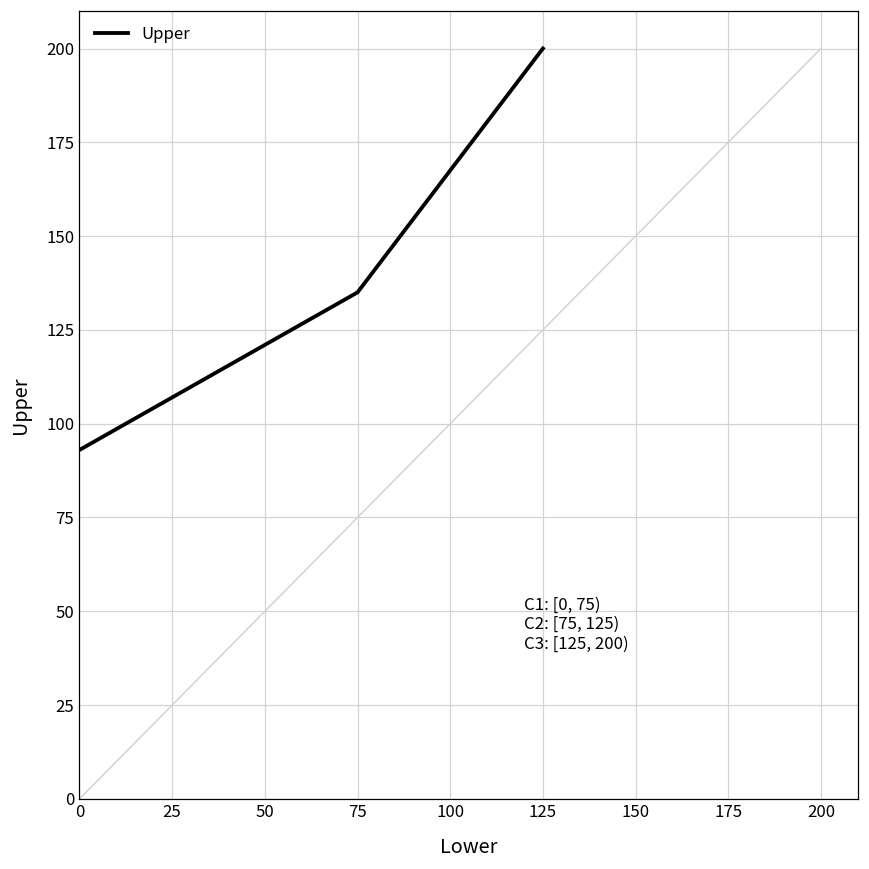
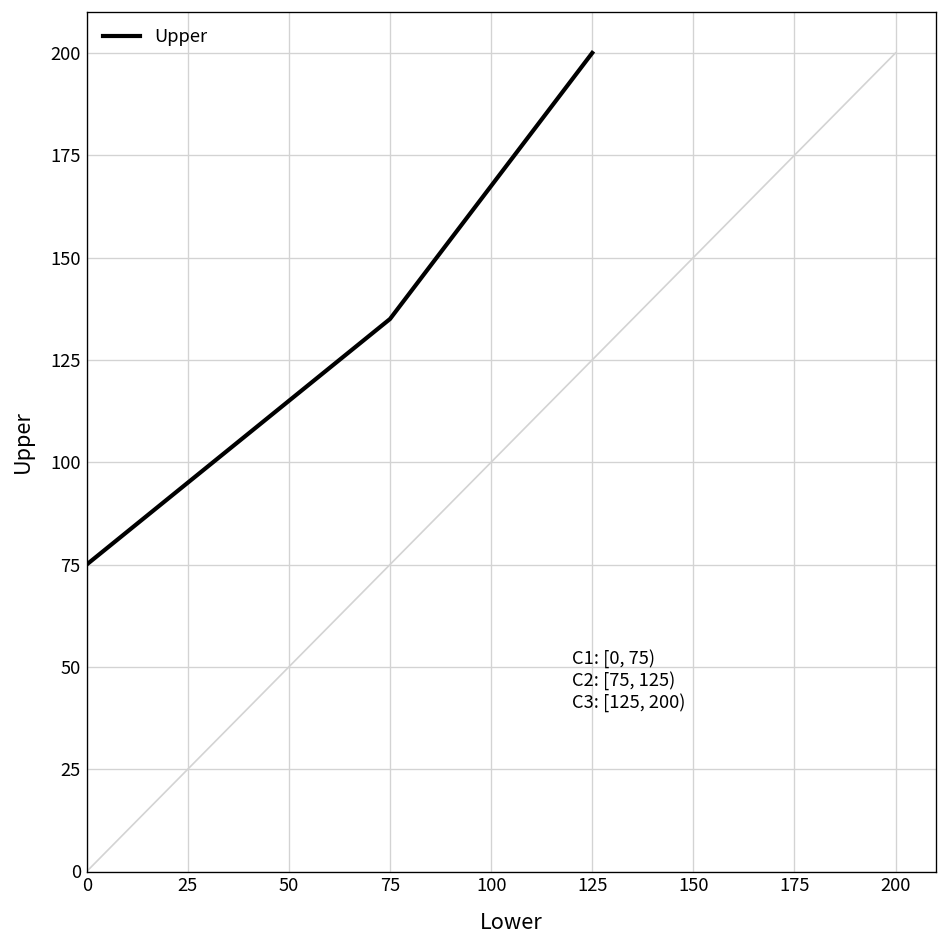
Upper, 0: 93 -> 75
